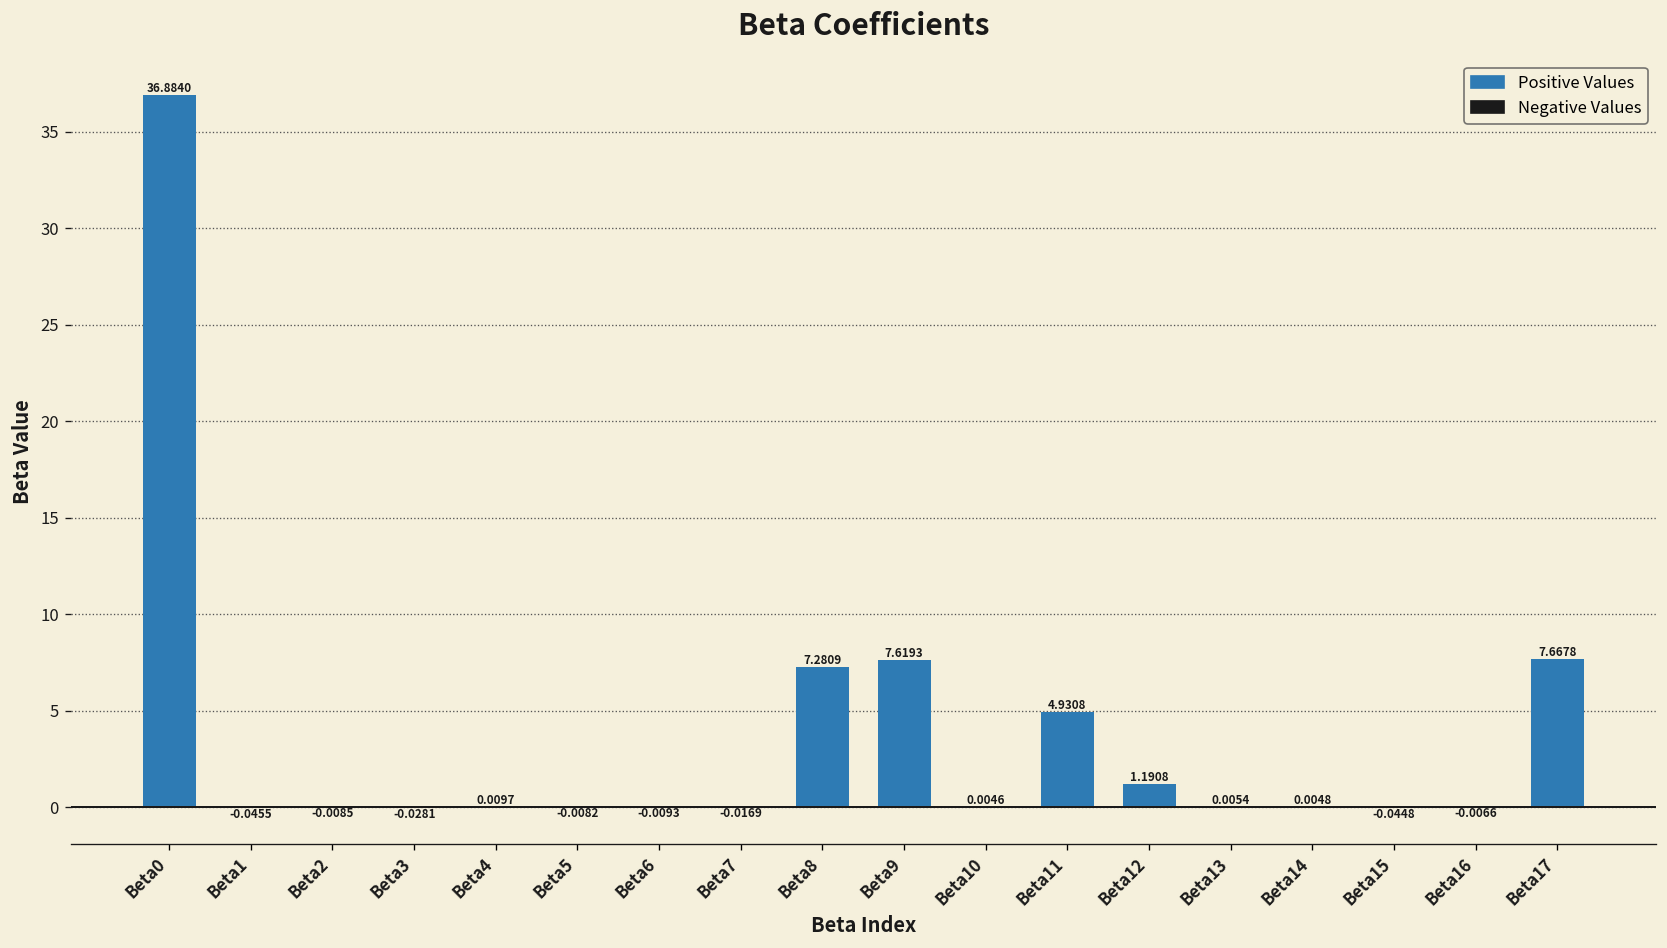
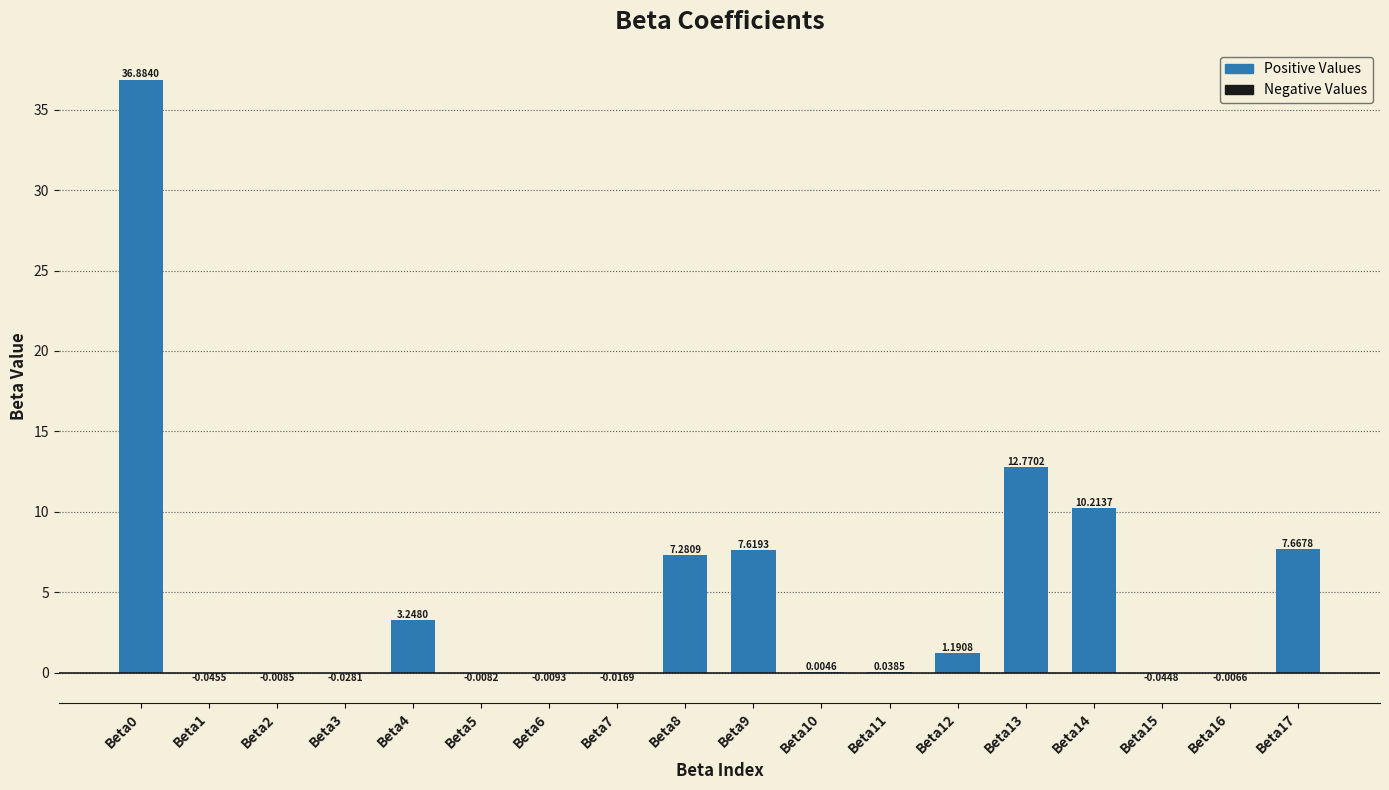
Beta4: 0.0097 -> 3.2480
Beta11: 4.9308 -> 0.0385
Beta13: 0.0054 -> 12.7702
Beta14: 0.0048 -> 10.2137
